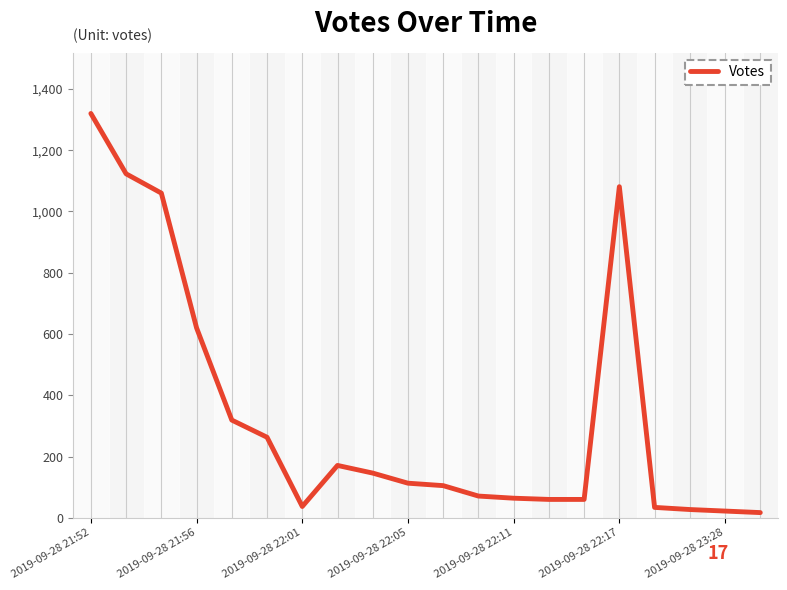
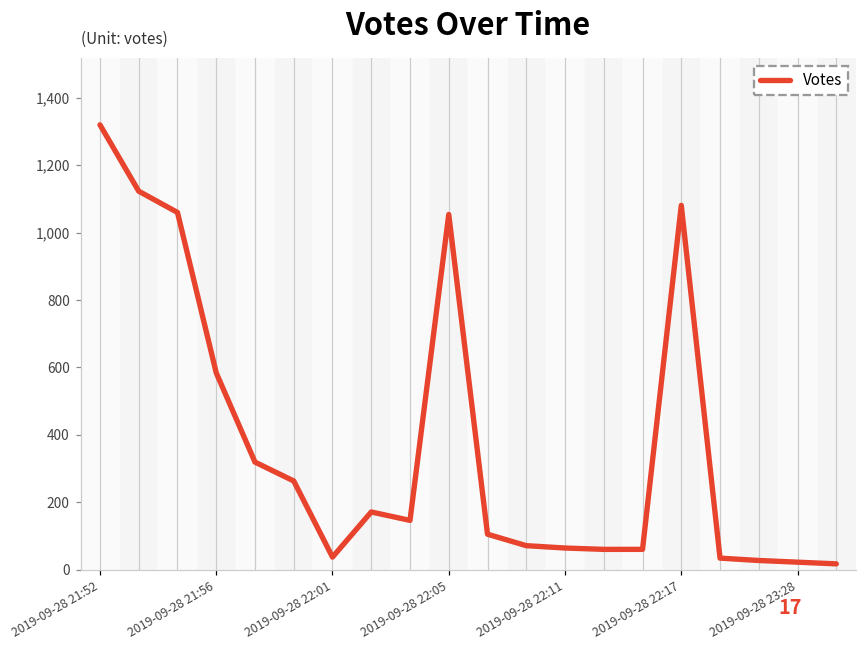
2019-09-28 21:56: 620 -> 580
2019-09-28 22:05: 110 -> 1,050
